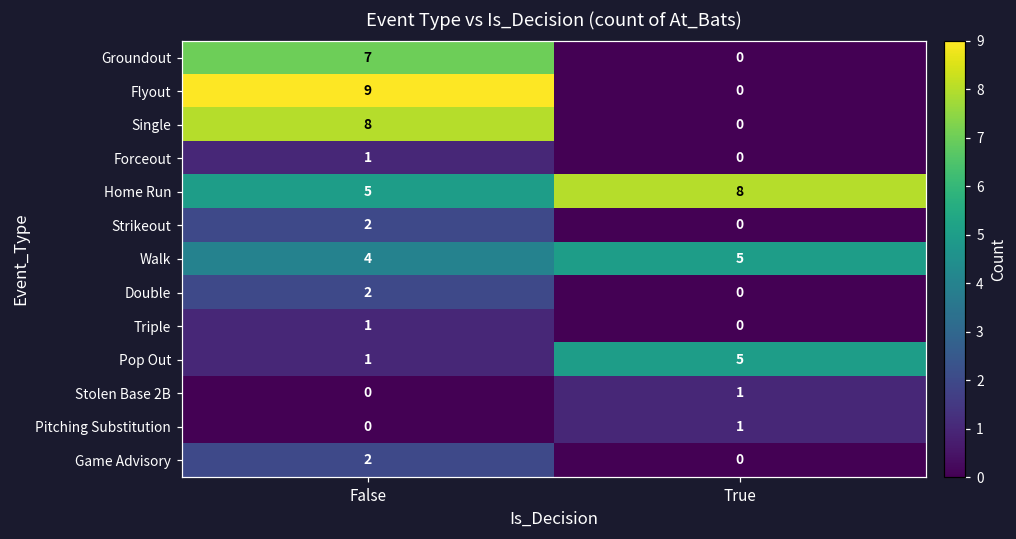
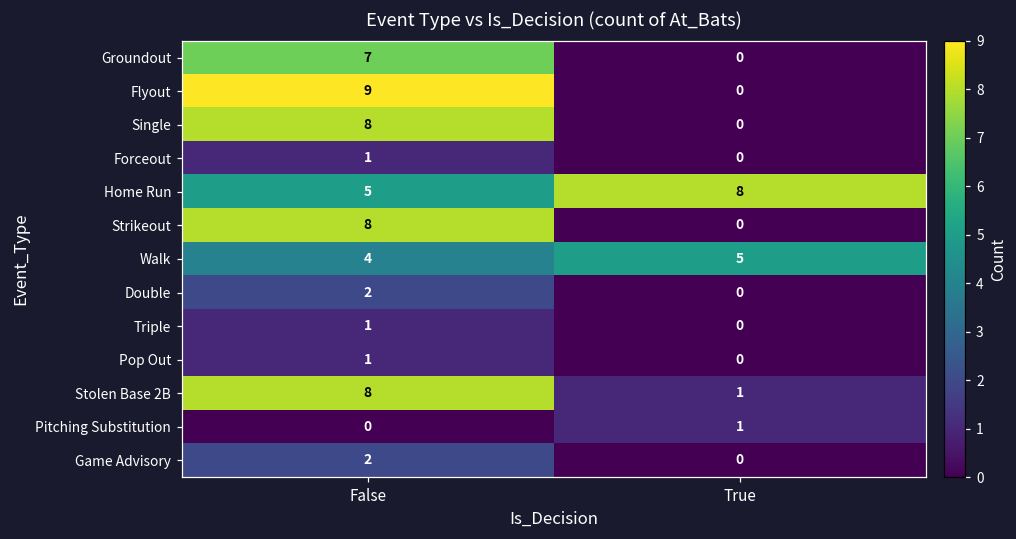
Strikeout, False: 2 -> 8
Pop Out, True: 5 -> 0
Stolen Base 2B, False: 0 -> 8
